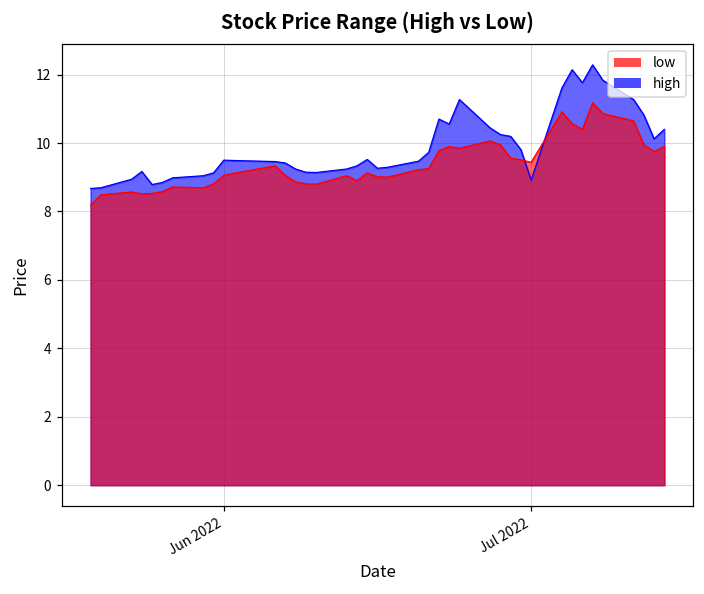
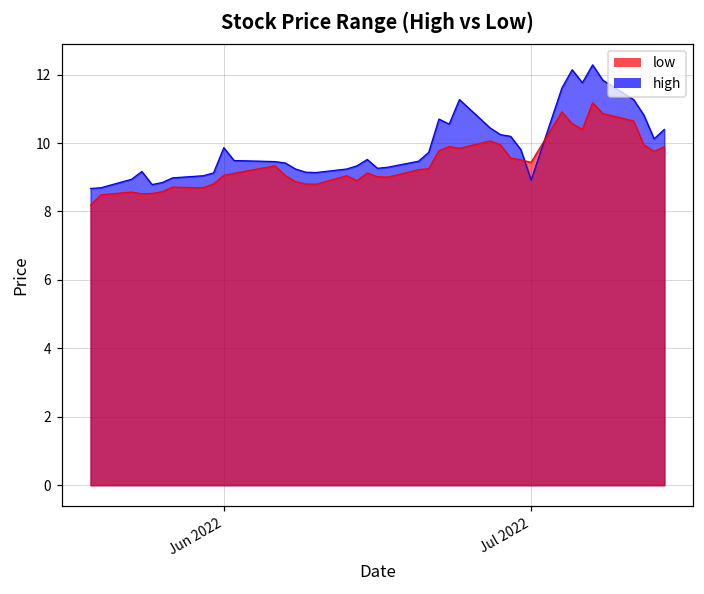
high, Jun 2022: 9.5 -> 9.9
